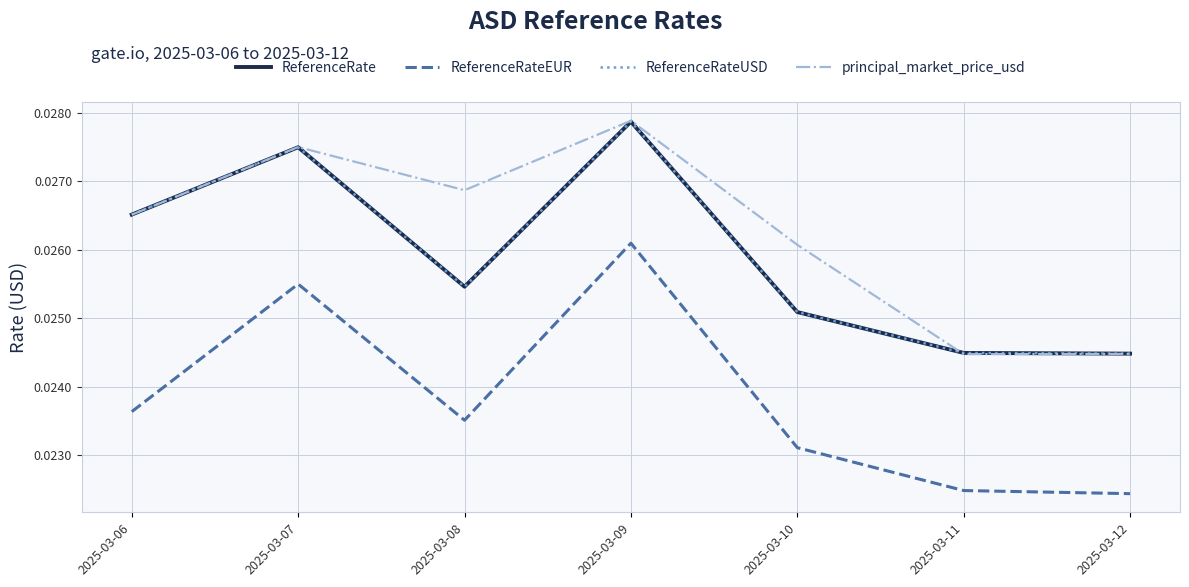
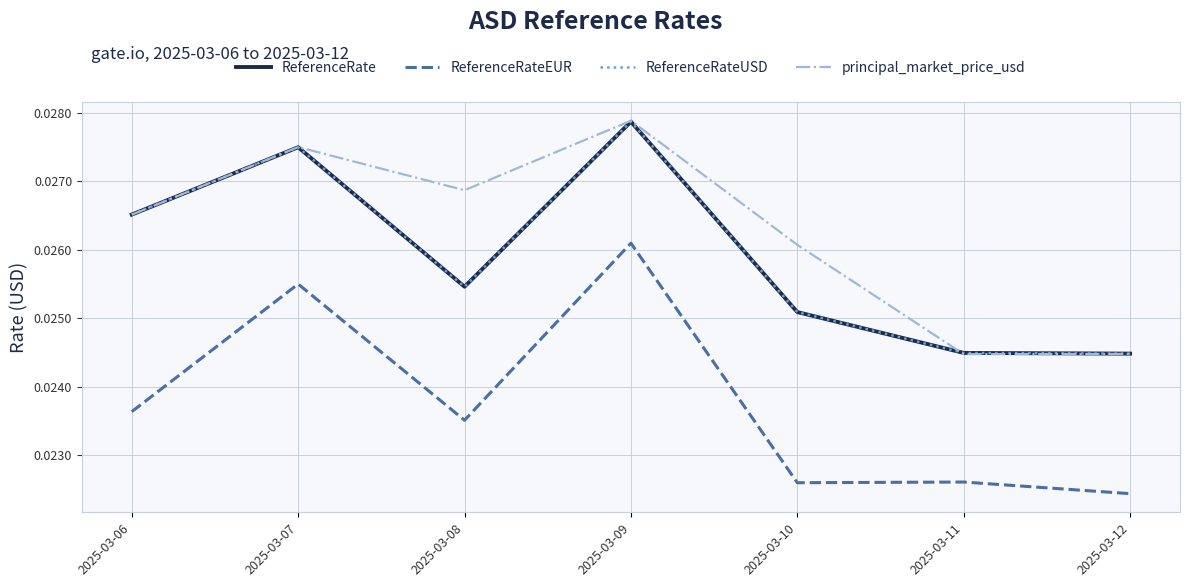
ReferenceRateEUR, 2025-03-10: 0.0231 -> 0.0226
ReferenceRateEUR, 2025-03-11: 0.0225 -> 0.0226
